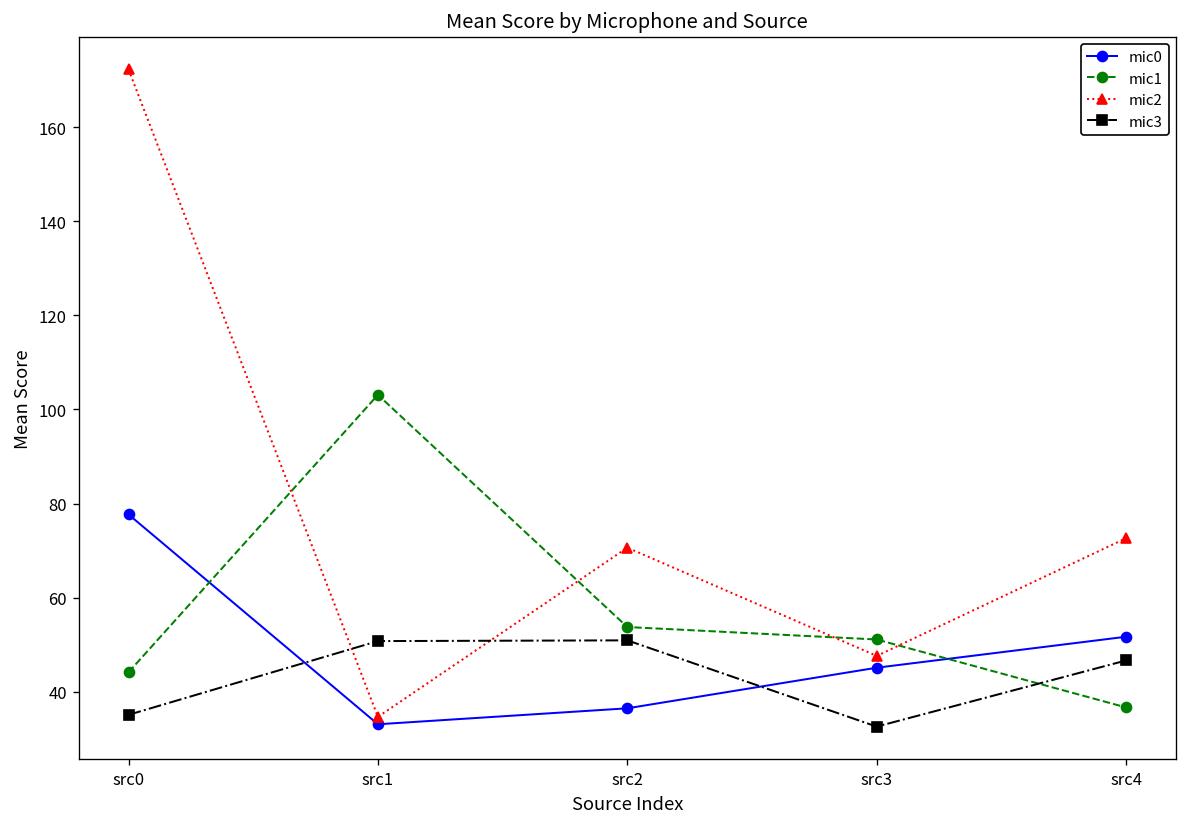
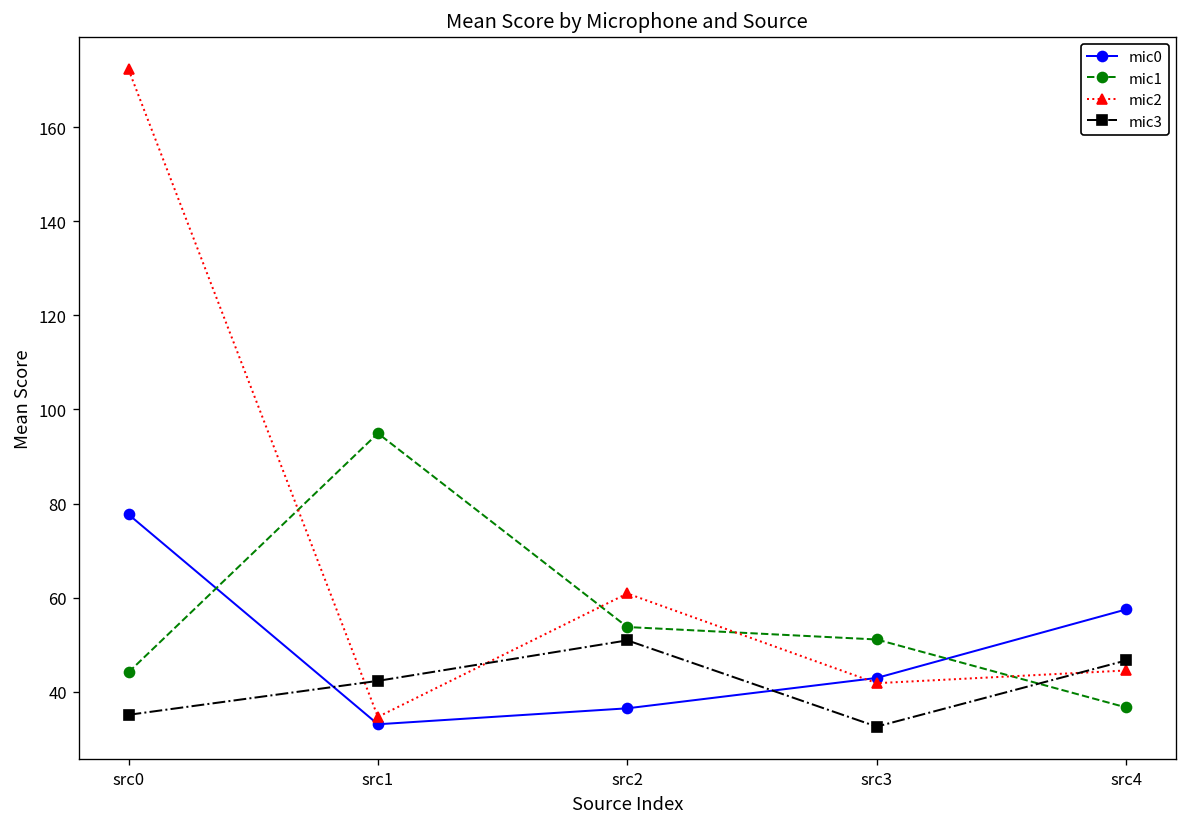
mic1, src1: 103 -> 95
mic3, src1: 51 -> 42
mic2, src2: 71 -> 61
mic0, src3: 45 -> 43
mic2, src3: 48 -> 42
mic0, src4: 52 -> 57
mic2, src4: 73 -> 45
